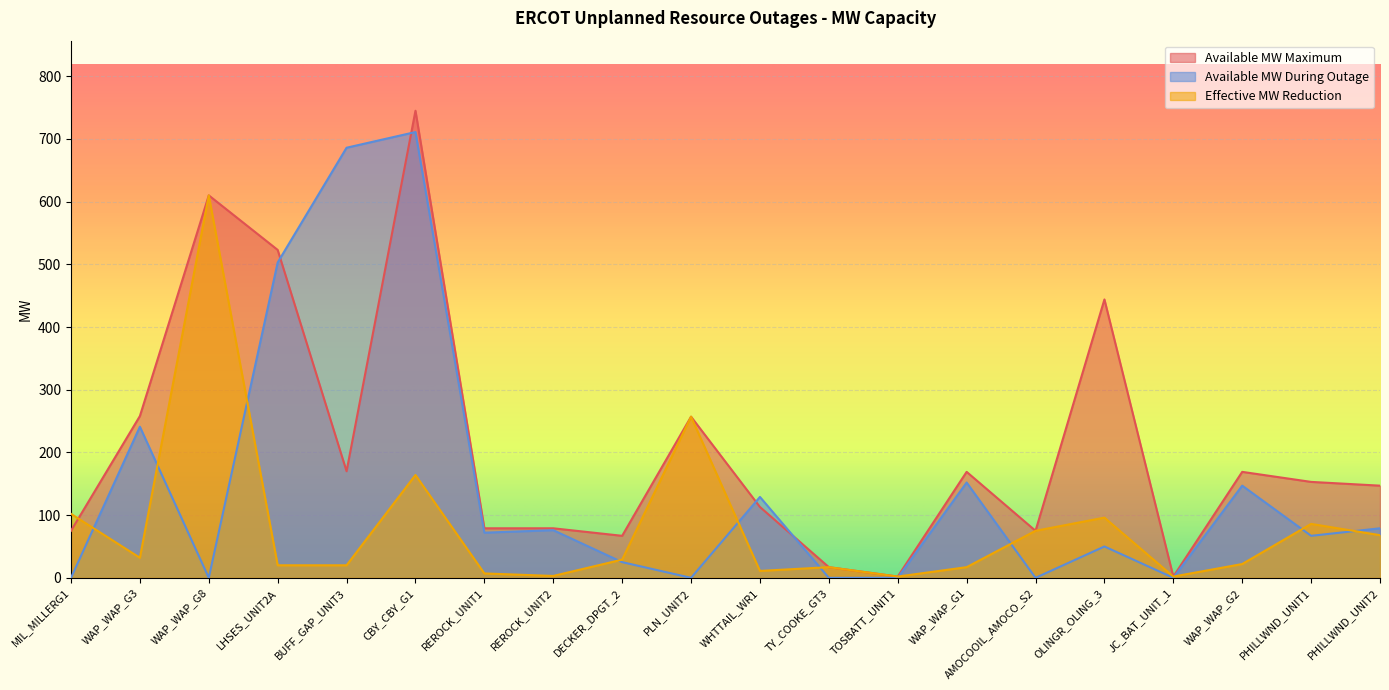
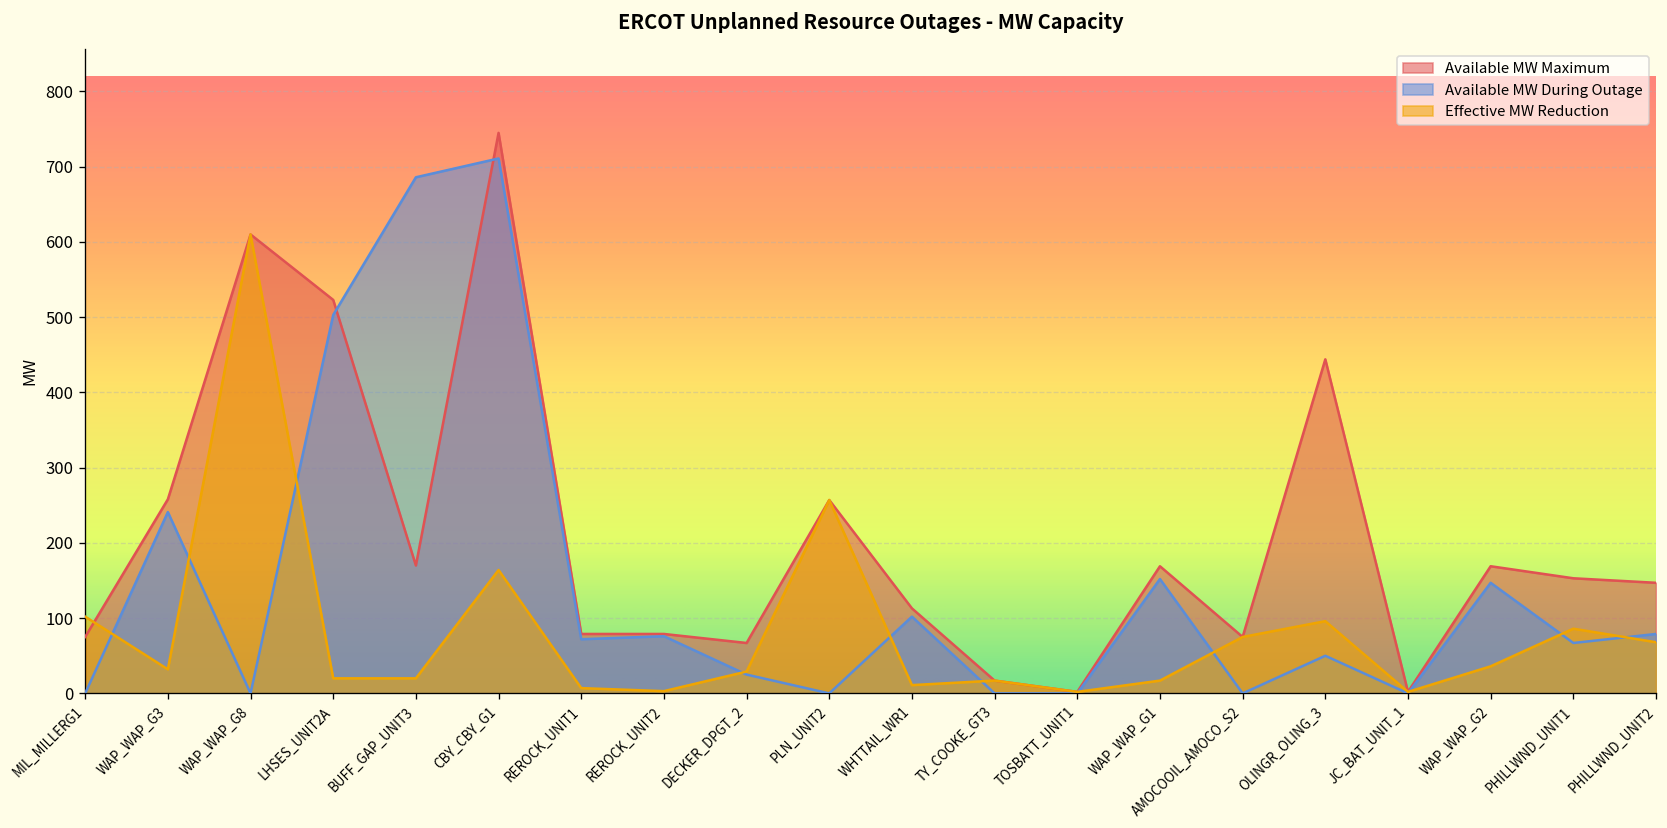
Available MW During Outage, WHTTAIL_WR1: 130 -> 100
Effective MW Reduction, WAP_WAP_G2: 20 -> 40
